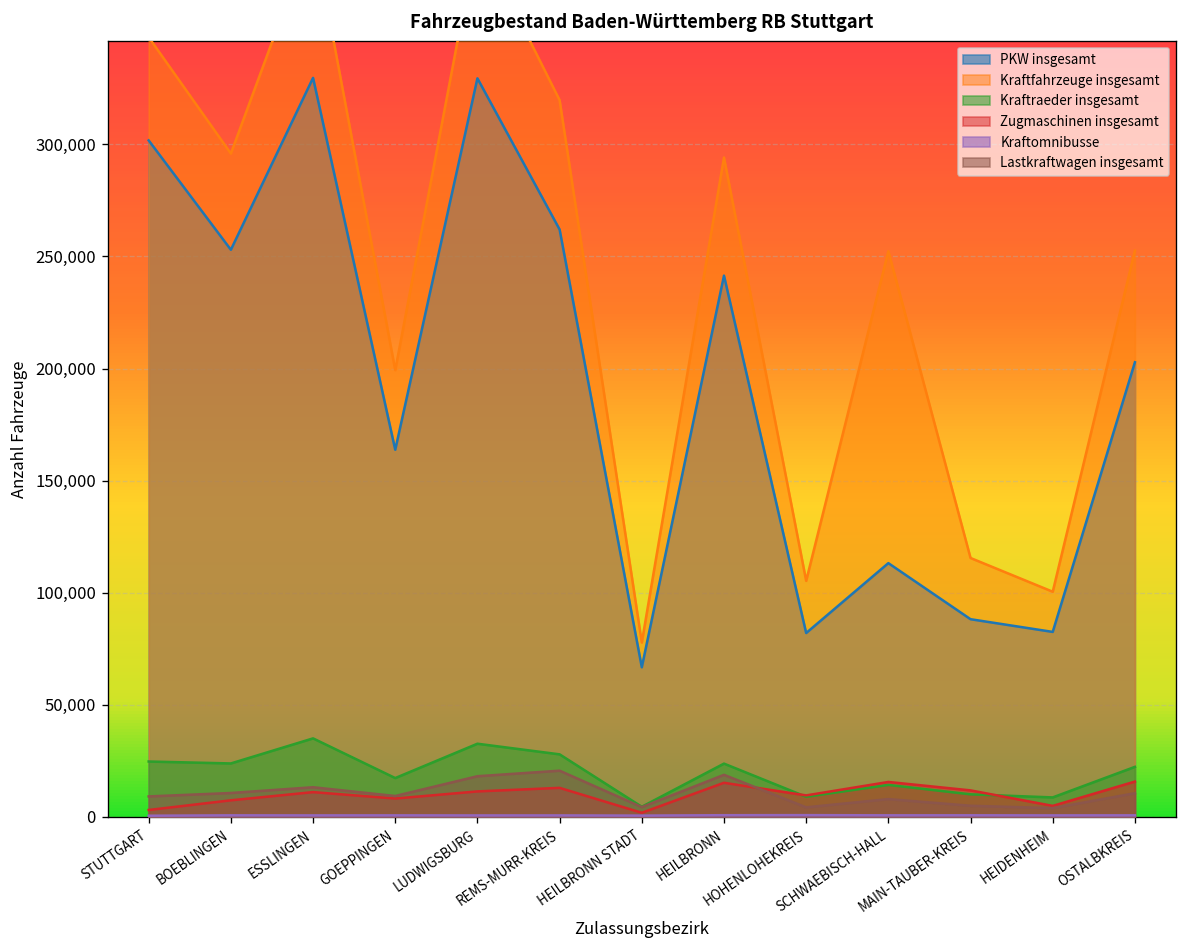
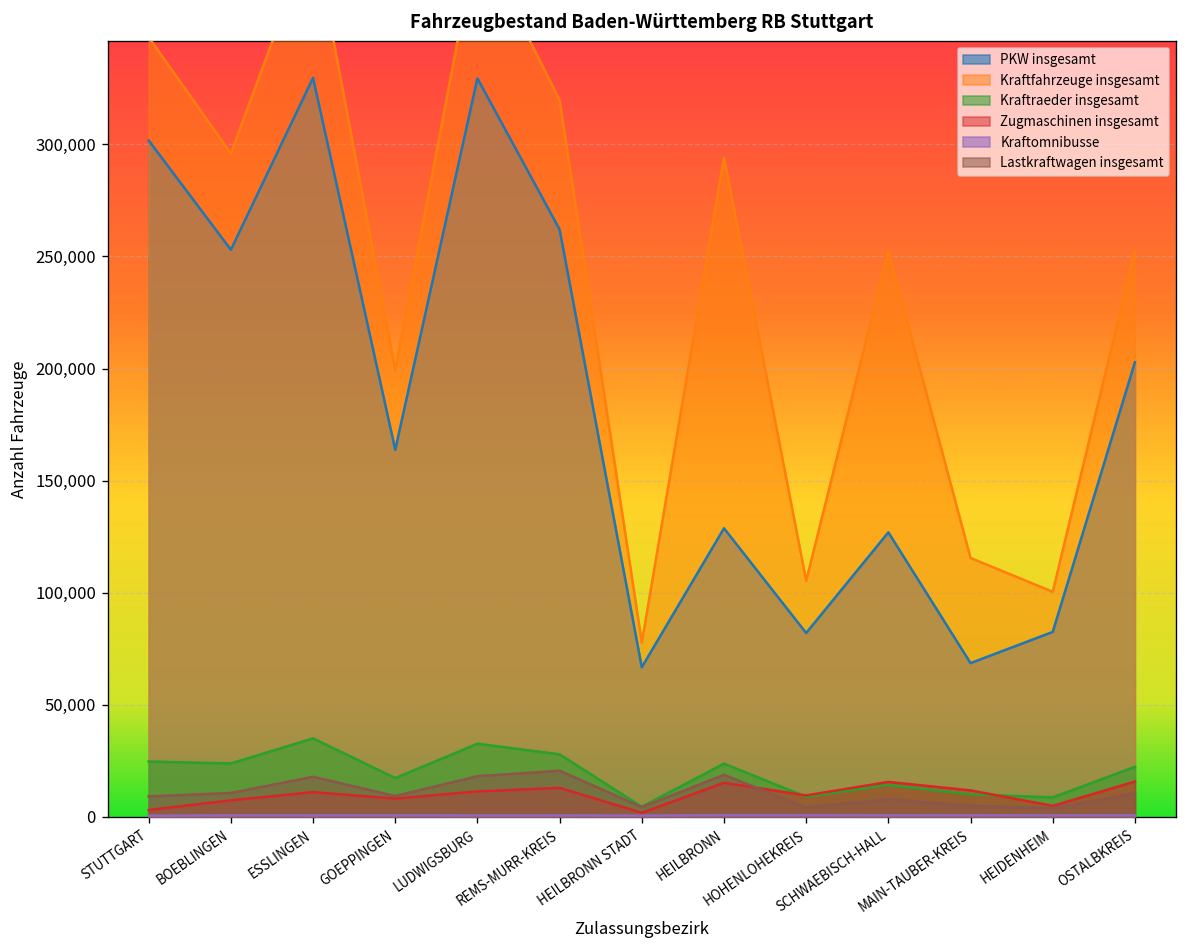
Lastkraftwagen insgesamt, ESSLINGEN: 13,000 -> 18,000
PKW insgesamt, HEILBRONN: 241,000 -> 129,000
PKW insgesamt, SCHWAEBISCH-HALL: 113,000 -> 127,000
PKW insgesamt, MAIN-TAUBER-KREIS: 88,000 -> 69,000
